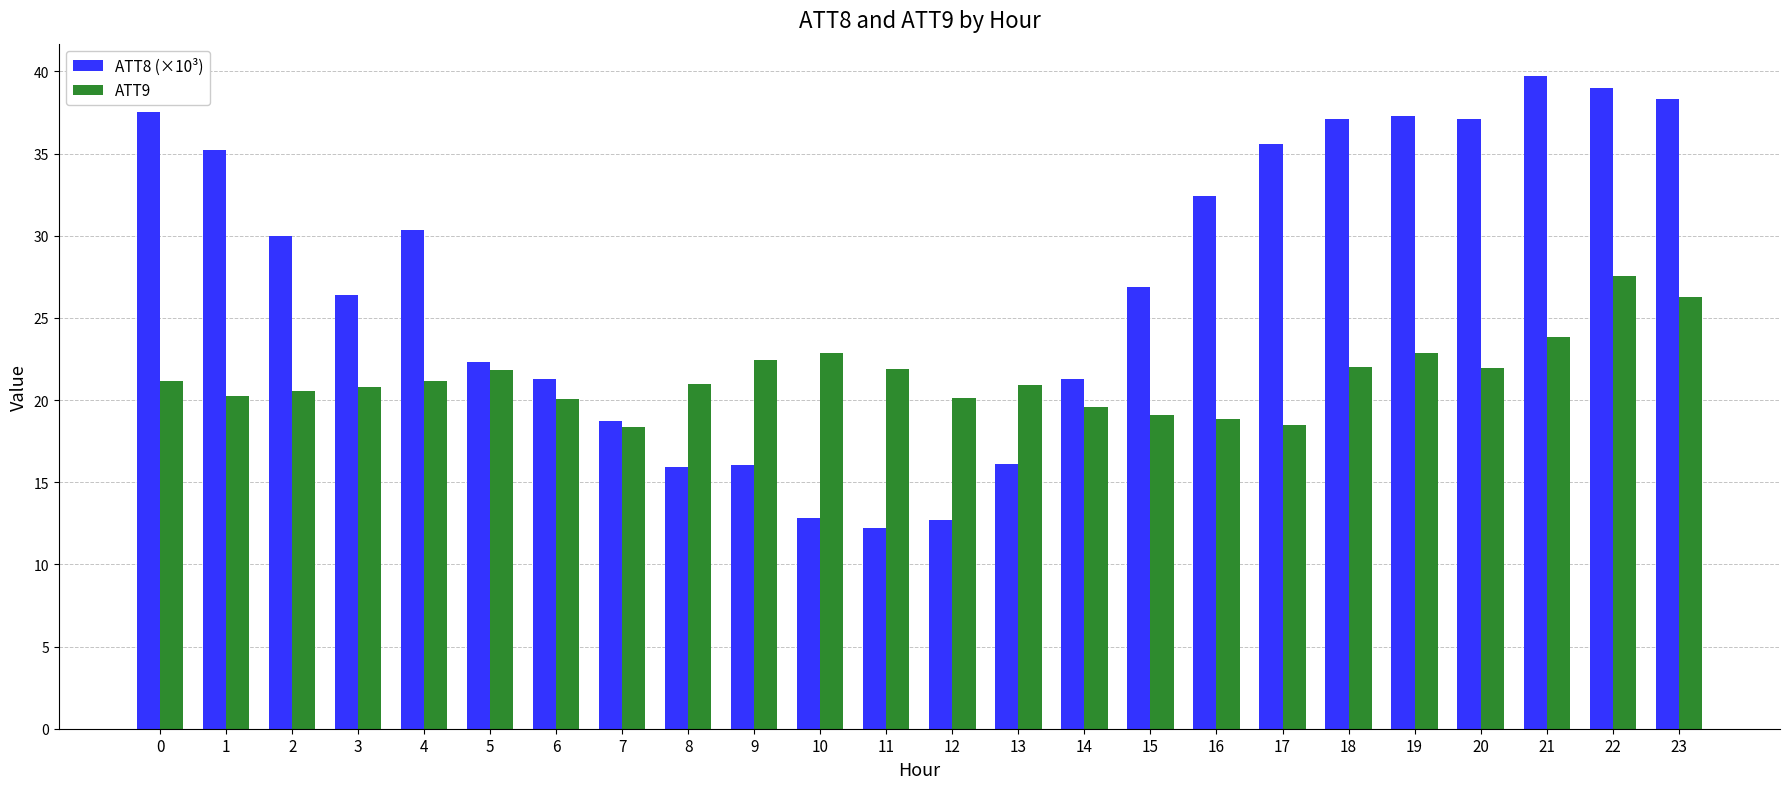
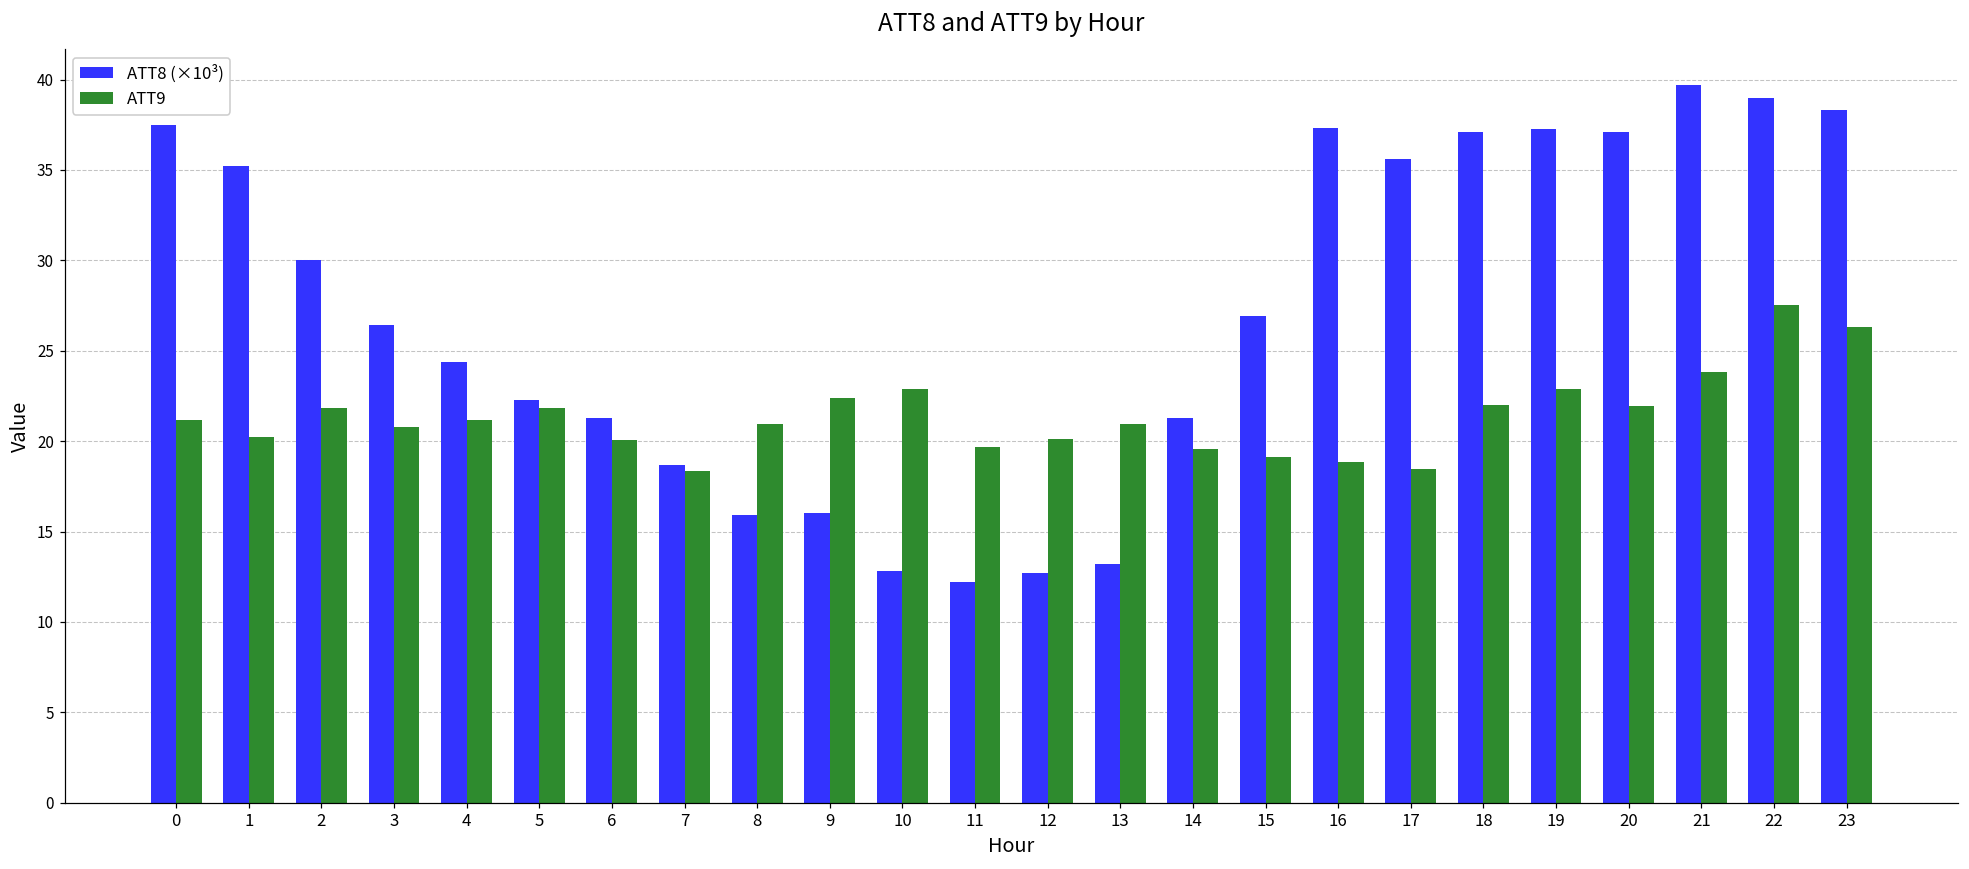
ATT9, 2: 20.6 -> 21.8
ATT8 (×10³), 4: 30.3 -> 24.4
ATT9, 11: 21.9 -> 19.7
ATT8 (×10³), 13: 16.1 -> 13.2
ATT8 (×10³), 16: 32.4 -> 37.3
